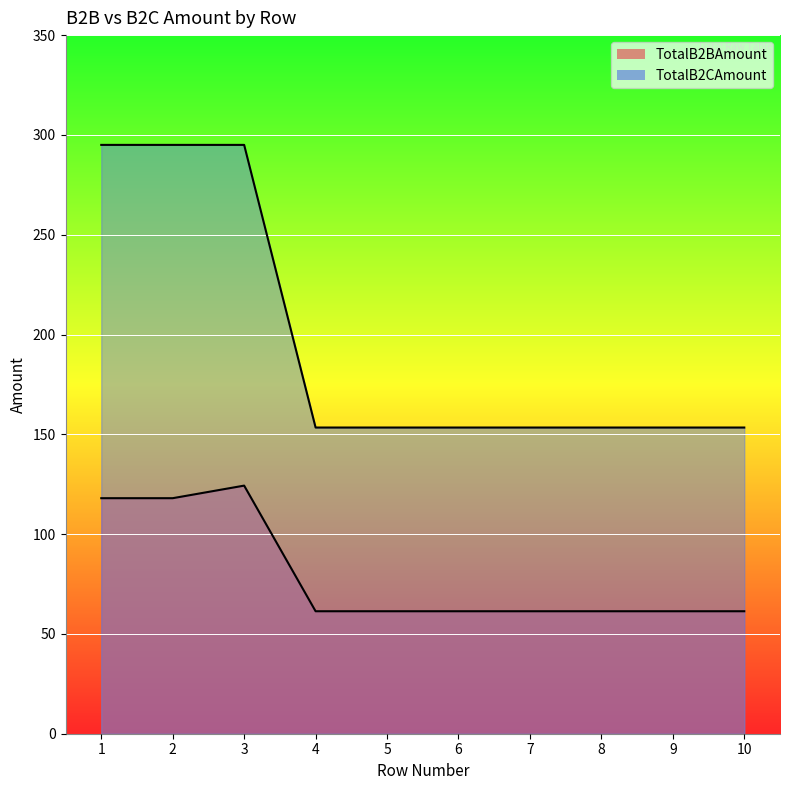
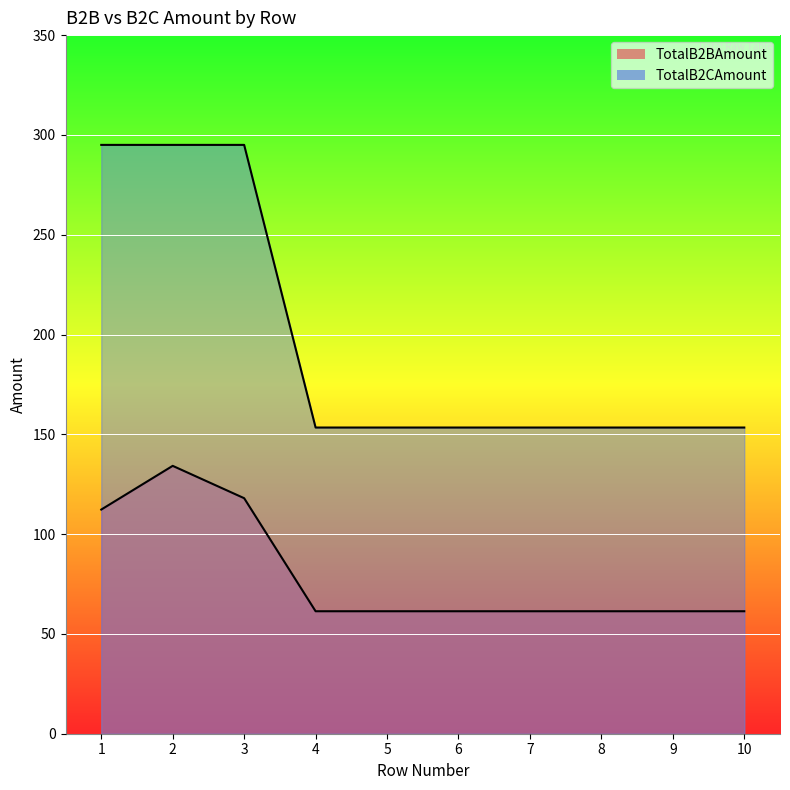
TotalB2BAmount, 1: 118 -> 112
TotalB2BAmount, 2: 118 -> 134
TotalB2BAmount, 3: 124 -> 118
